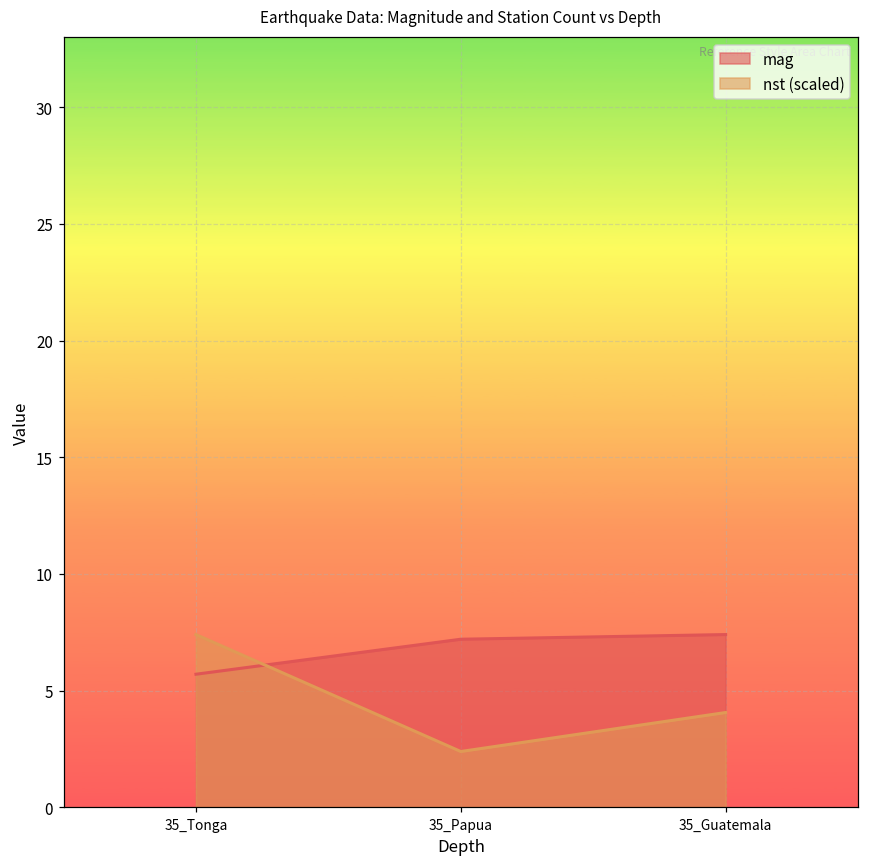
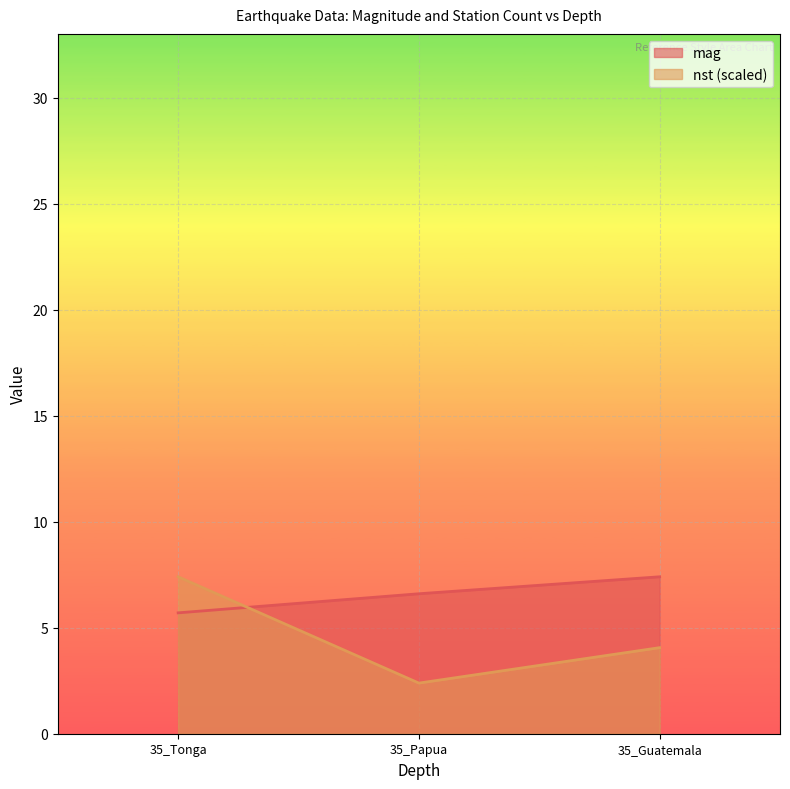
mag, 35_Papua: 7.2 -> 6.6
